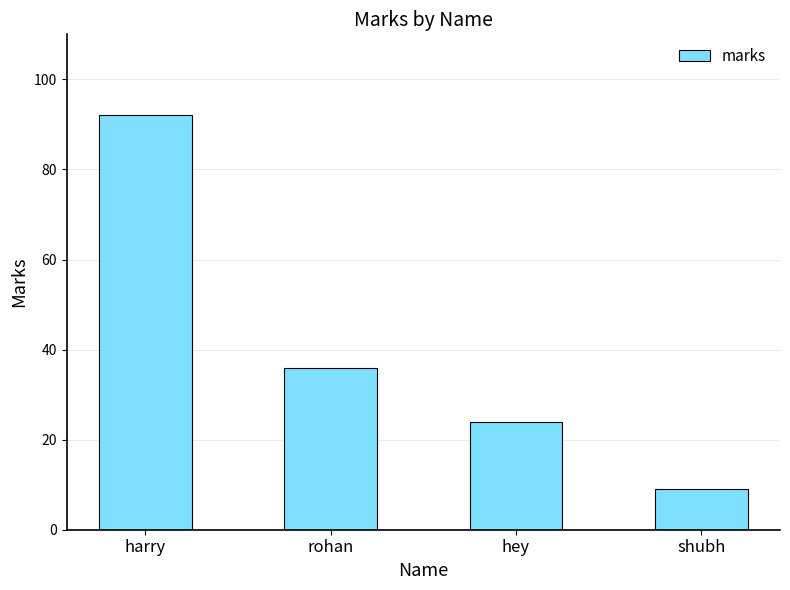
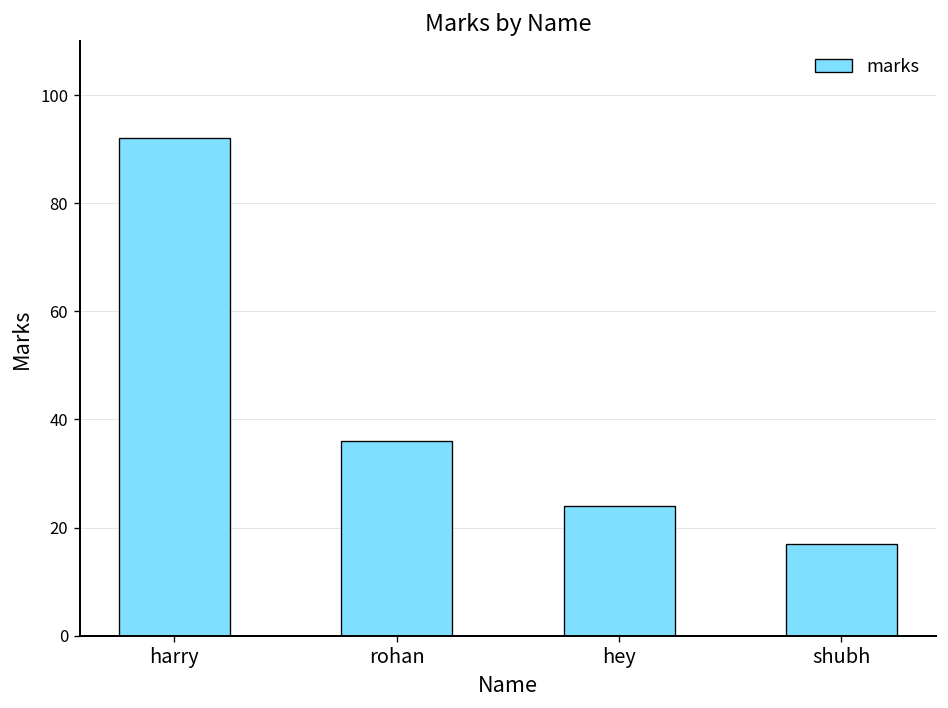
shubh: 9 -> 17
